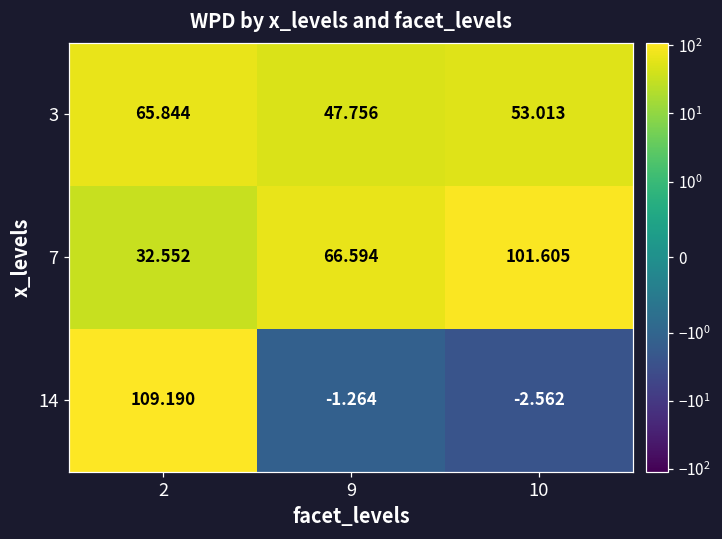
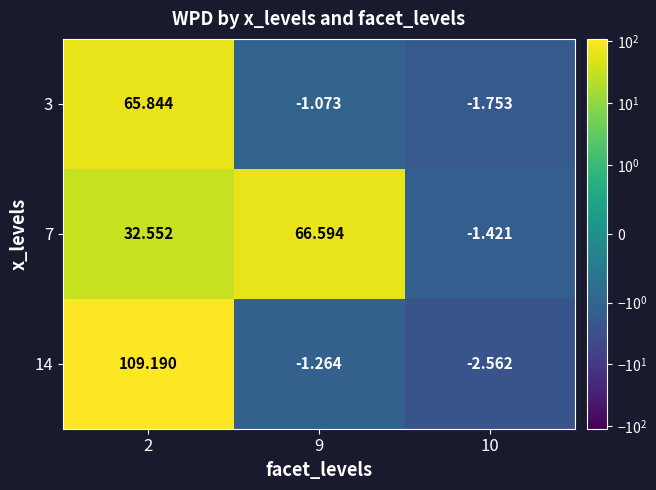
3, 9: 47.756 -> -1.073
3, 10: 53.013 -> -1.753
7, 10: 101.605 -> -1.421
